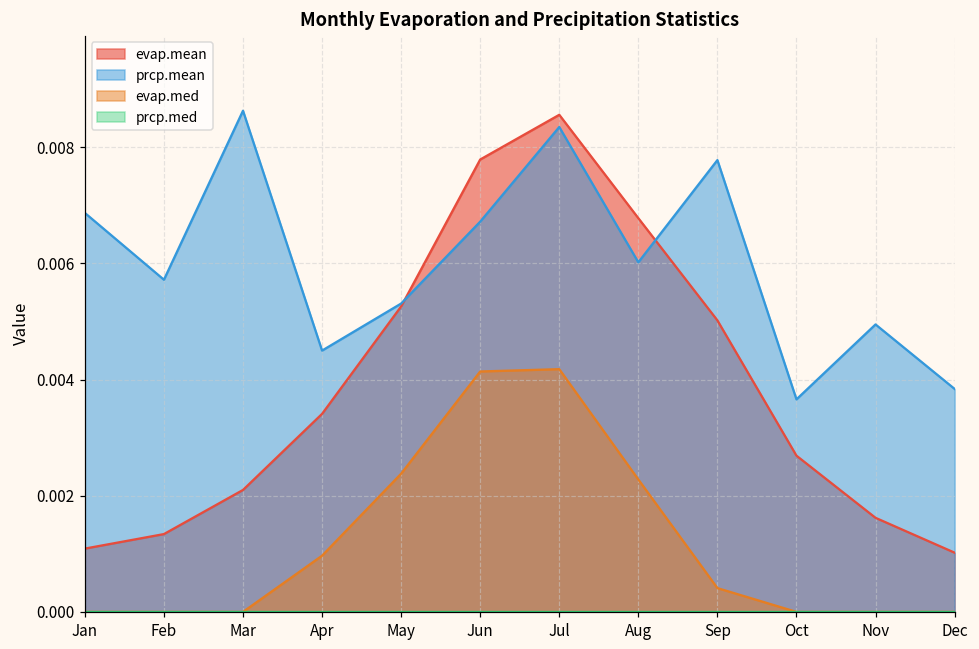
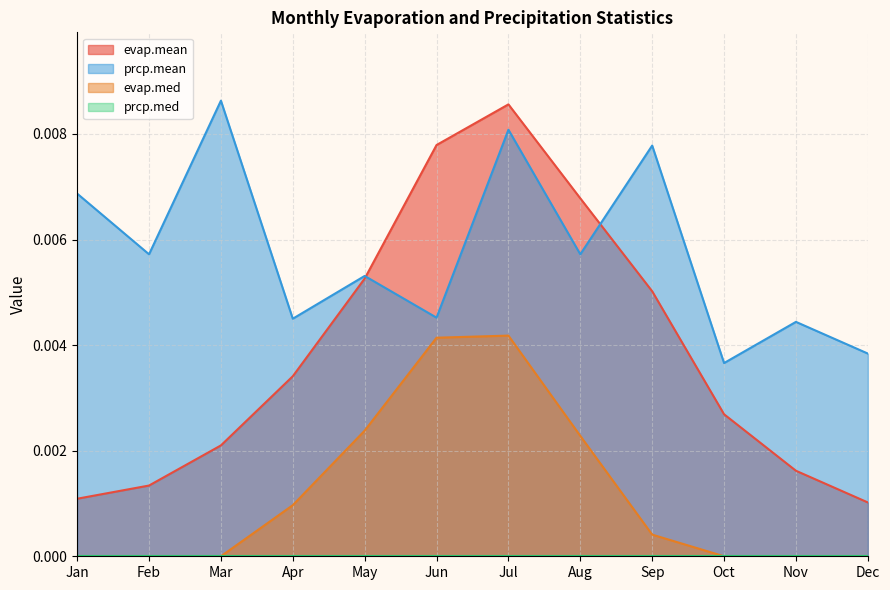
prcp.mean, Jun: 0.0067 -> 0.0045
prcp.mean, Jul: 0.0084 -> 0.0081
prcp.mean, Aug: 0.0060 -> 0.0057
prcp.mean, Nov: 0.0050 -> 0.0044
